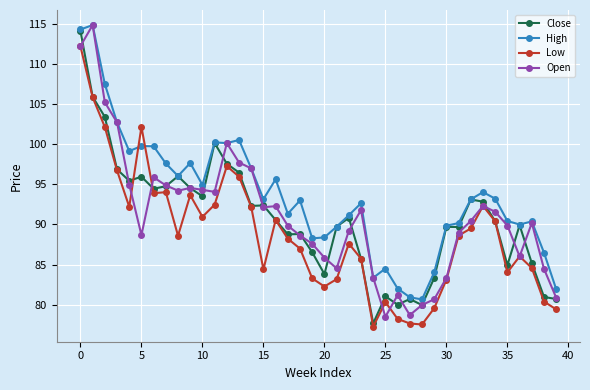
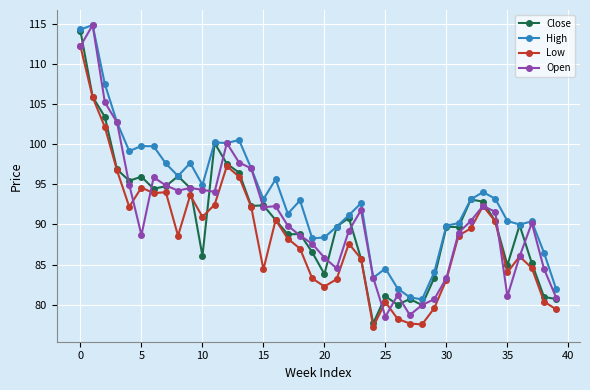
Low, 5: 102 -> 95
Close, 10: 94 -> 86
Open, 35: 90 -> 81
